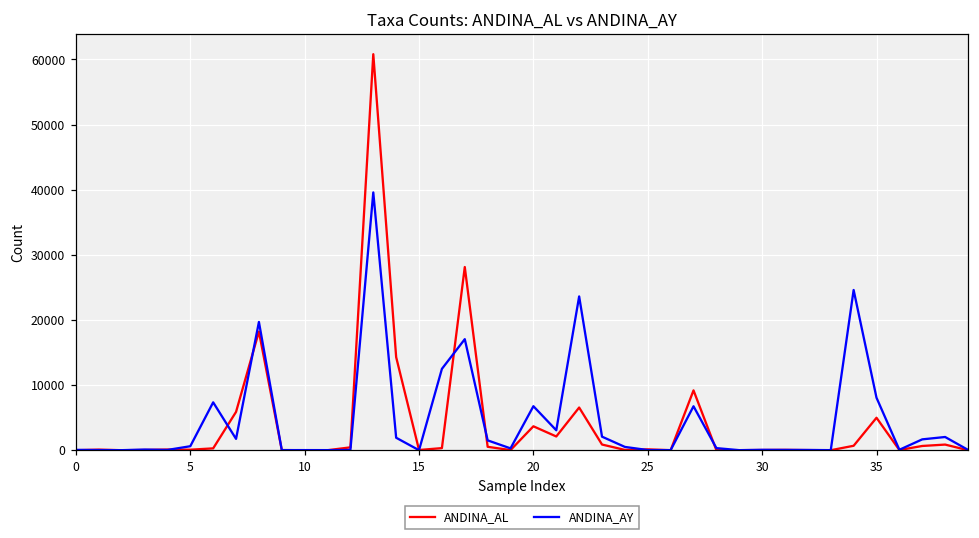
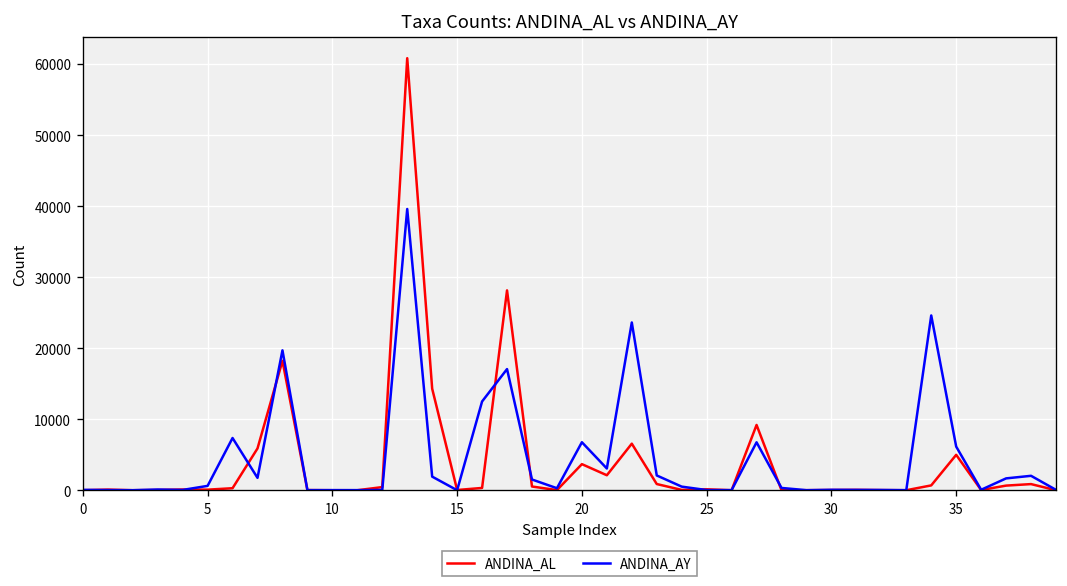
ANDINA_AY, 35: 8000 -> 6000
